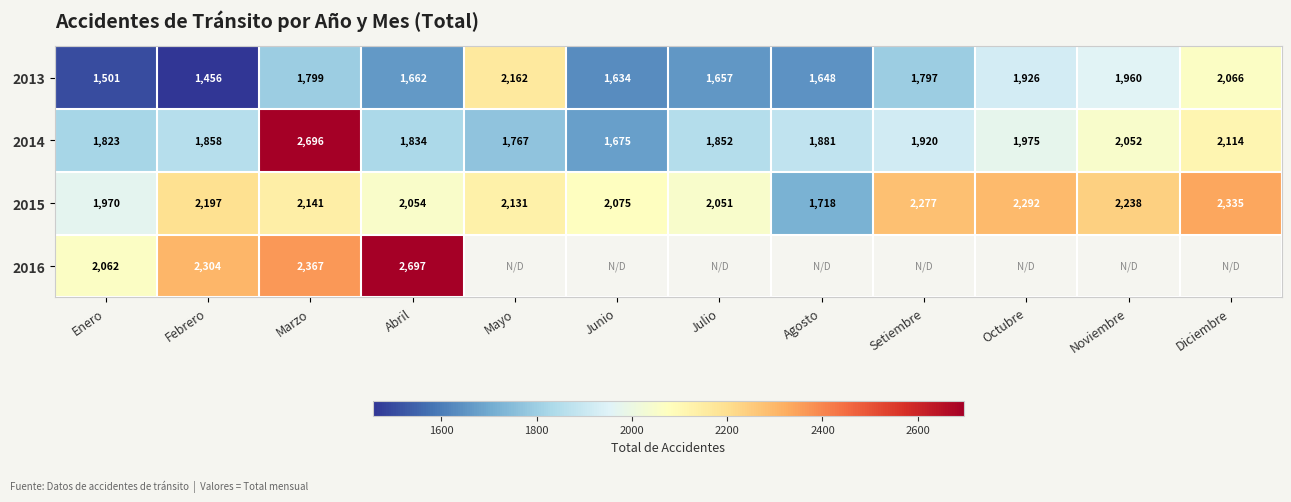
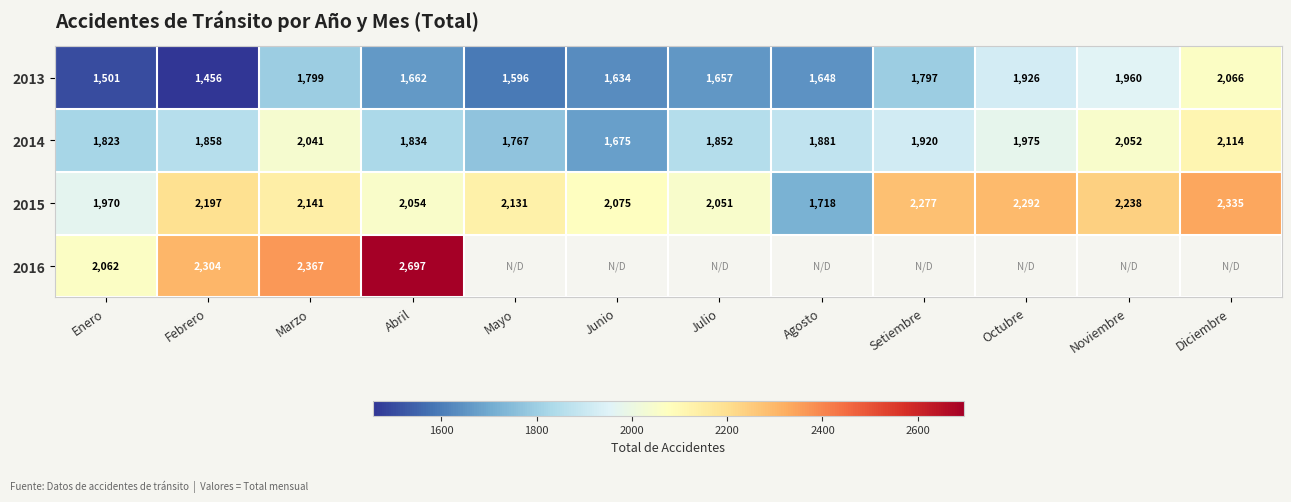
2013, Mayo: 2,162 -> 1,596
2014, Marzo: 2,696 -> 2,041
